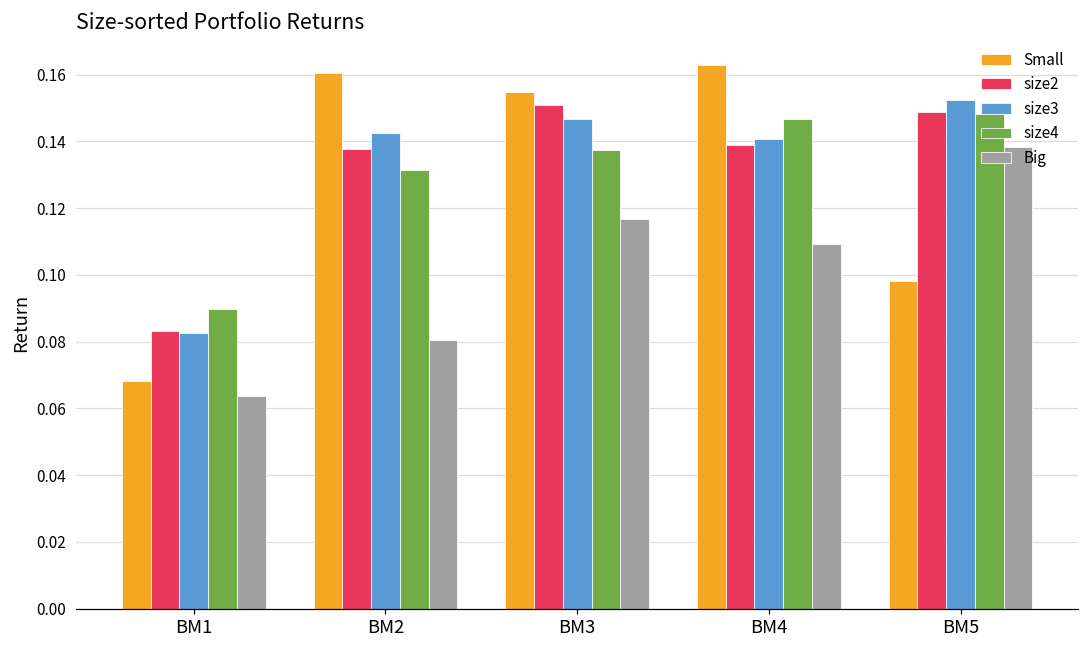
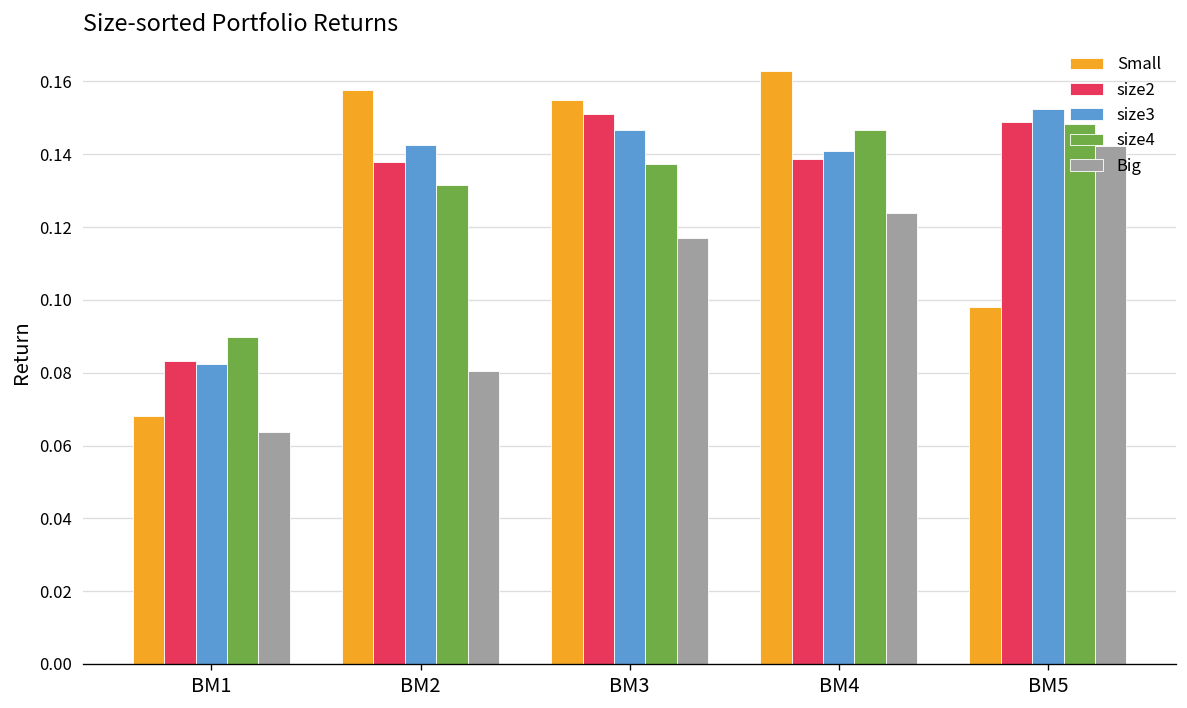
Small, BM2: 0.161 -> 0.158
Big, BM4: 0.109 -> 0.124
Big, BM5: 0.138 -> 0.142
